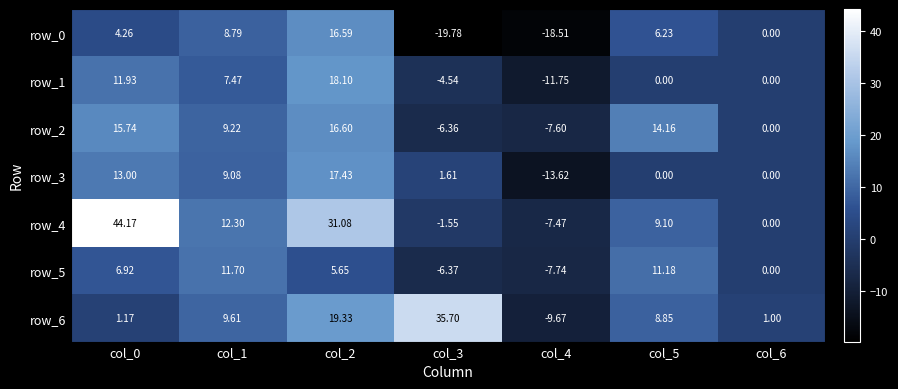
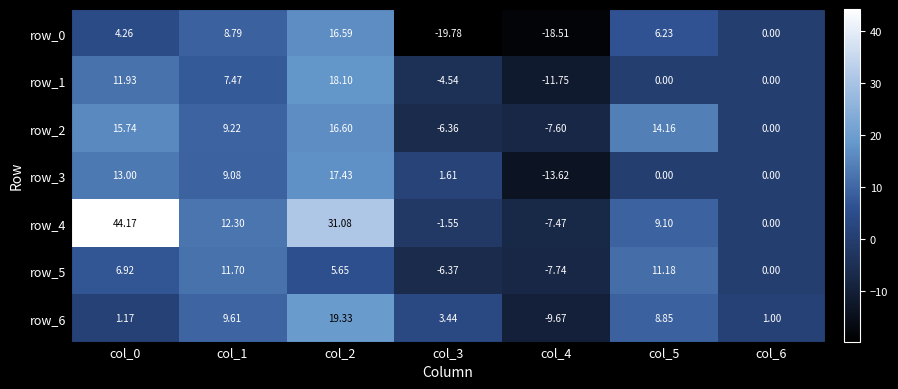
row_6, col_3: 35.70 -> 3.44
